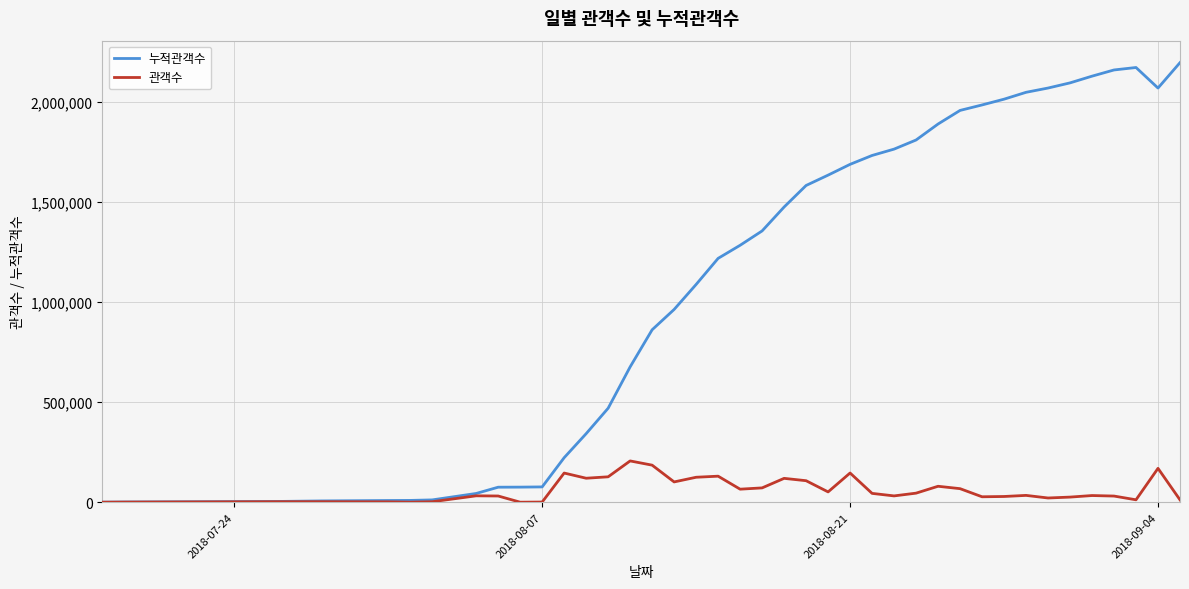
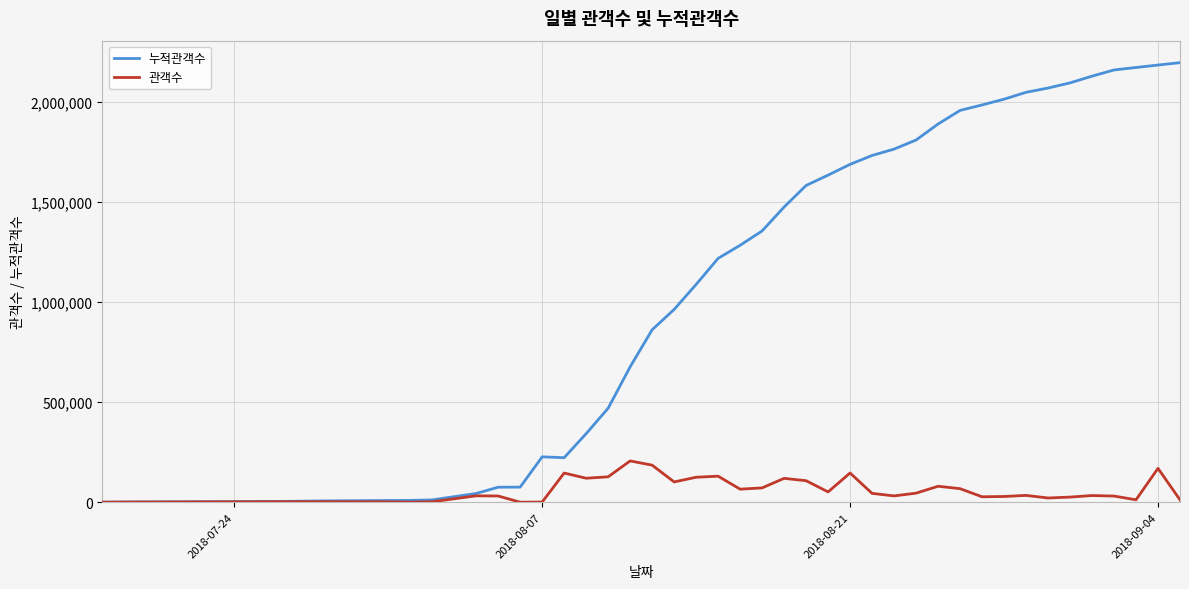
누적관객수, 2018-08-07: 80,000 -> 230,000
누적관객수, 2018-09-04: 2,070,000 -> 2,180,000
